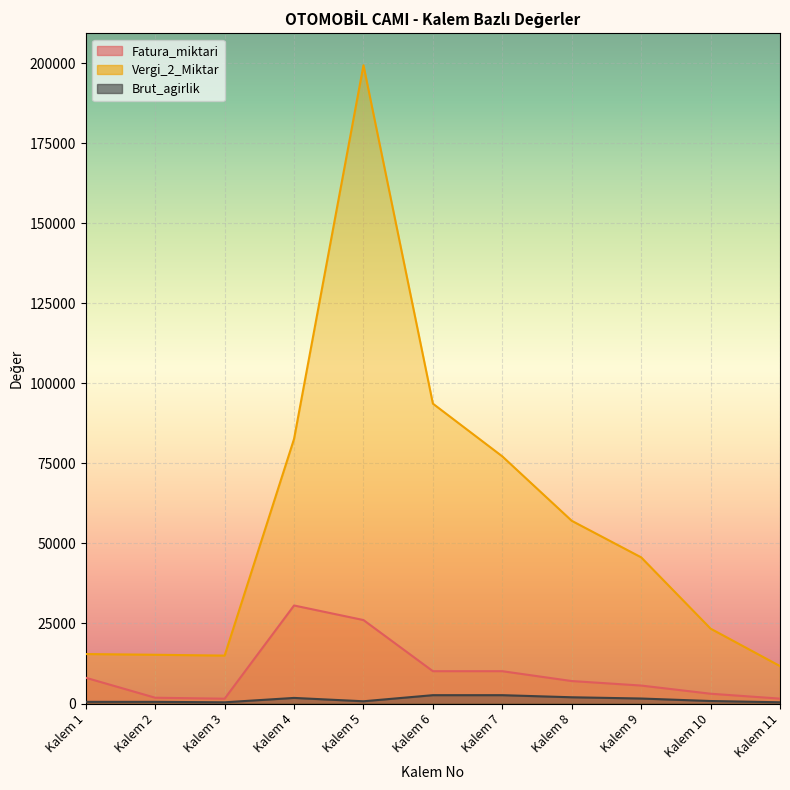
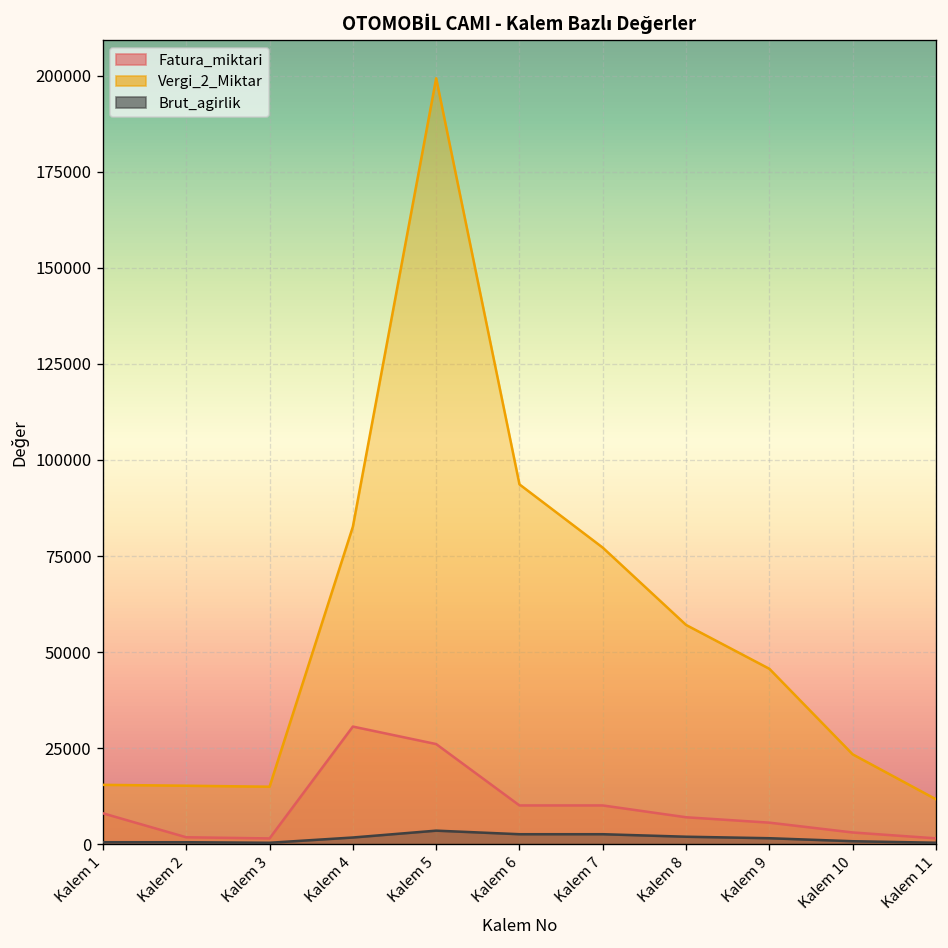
Brut_agirlik, Kalem 5: 1000 -> 4000
